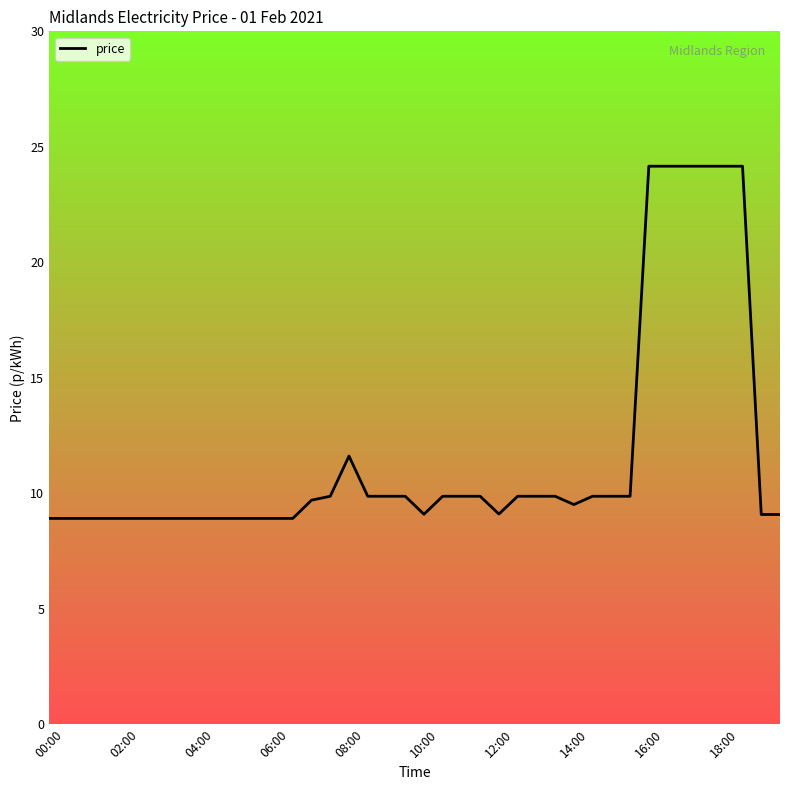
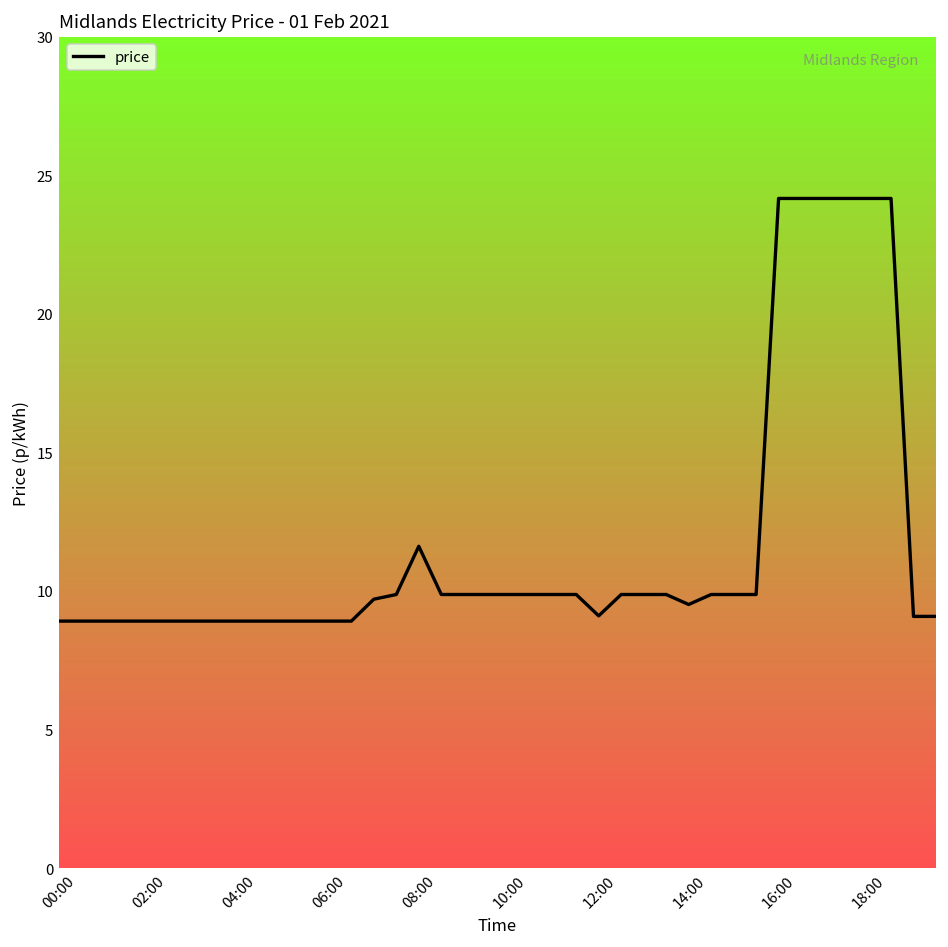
10:00: 9.1 -> 9.9
